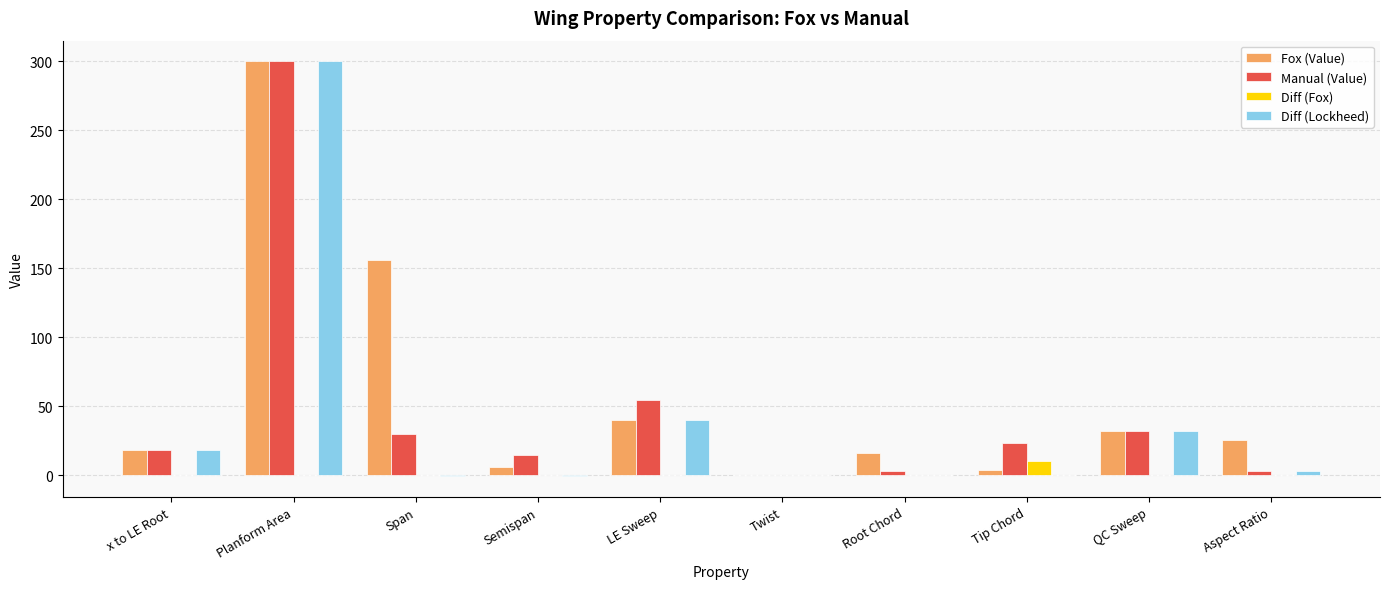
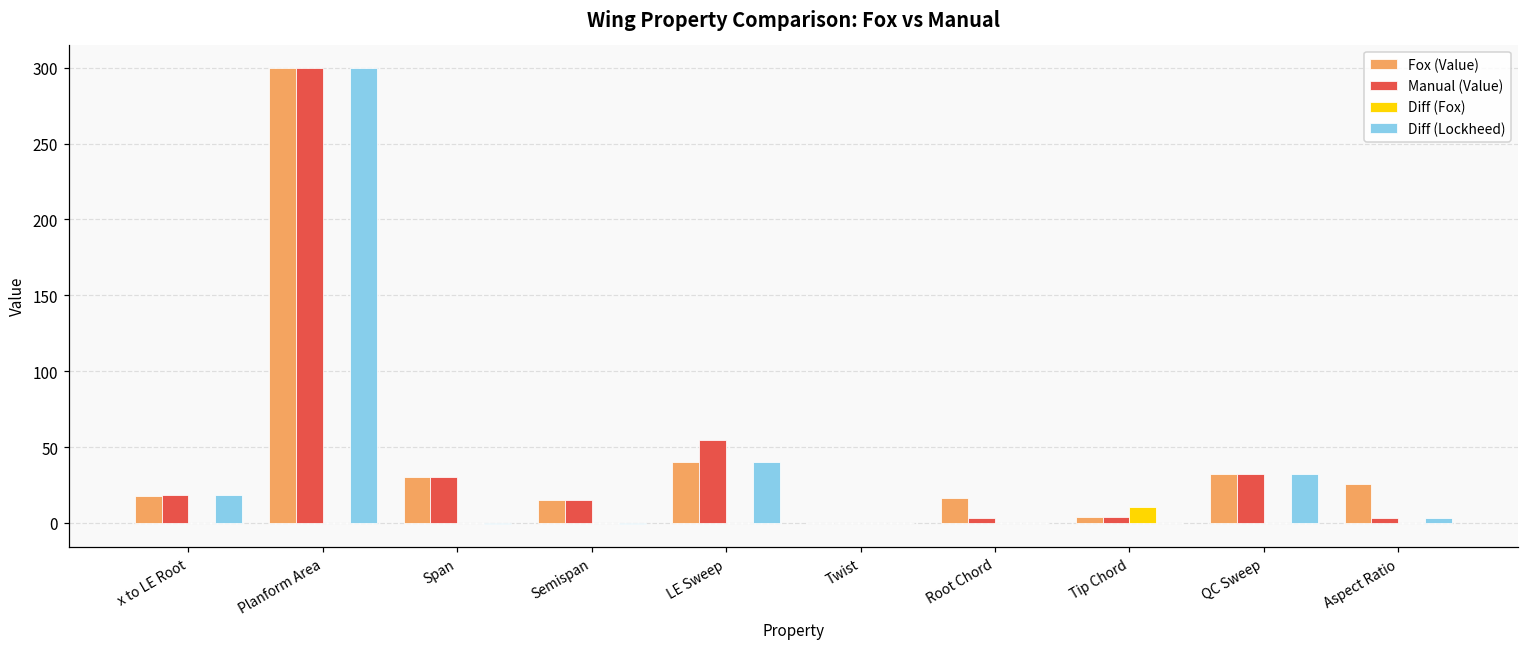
Fox (Value), Span: 156 -> 30
Fox (Value), Semispan: 6 -> 15
Manual (Value), Tip Chord: 23 -> 4
